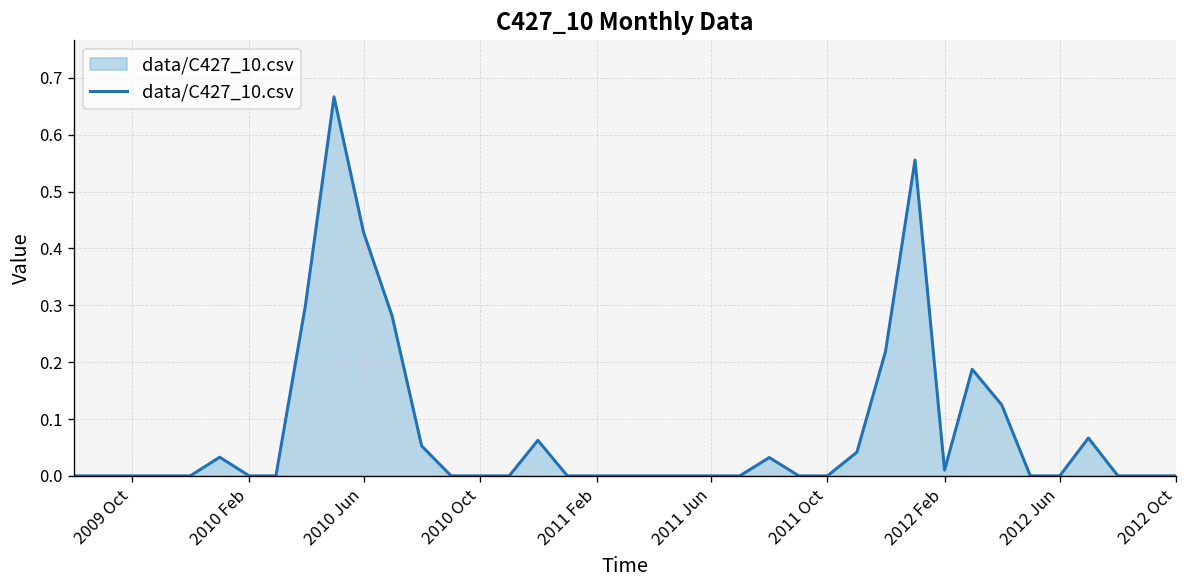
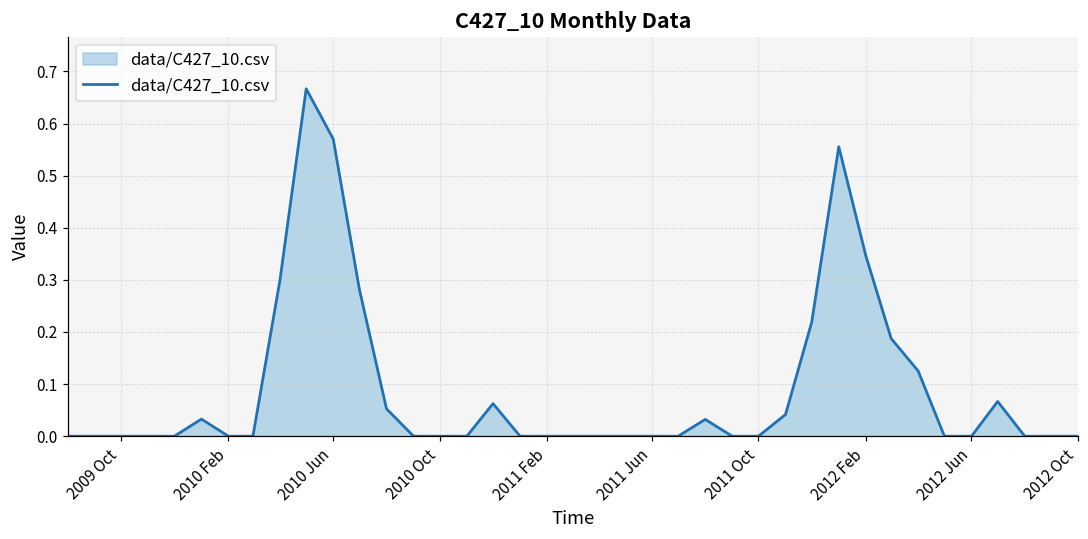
2010 Jun: 0.43 -> 0.57
2012 Feb: 0.01 -> 0.35
